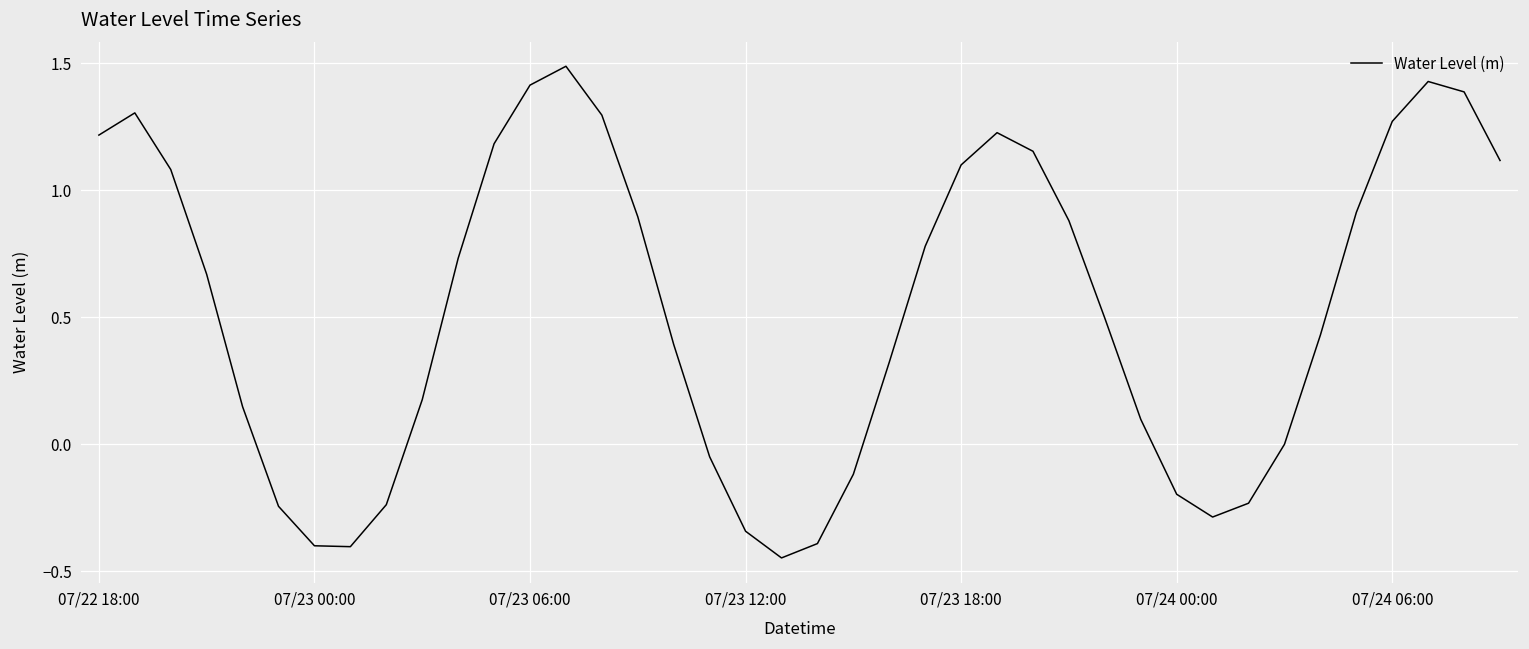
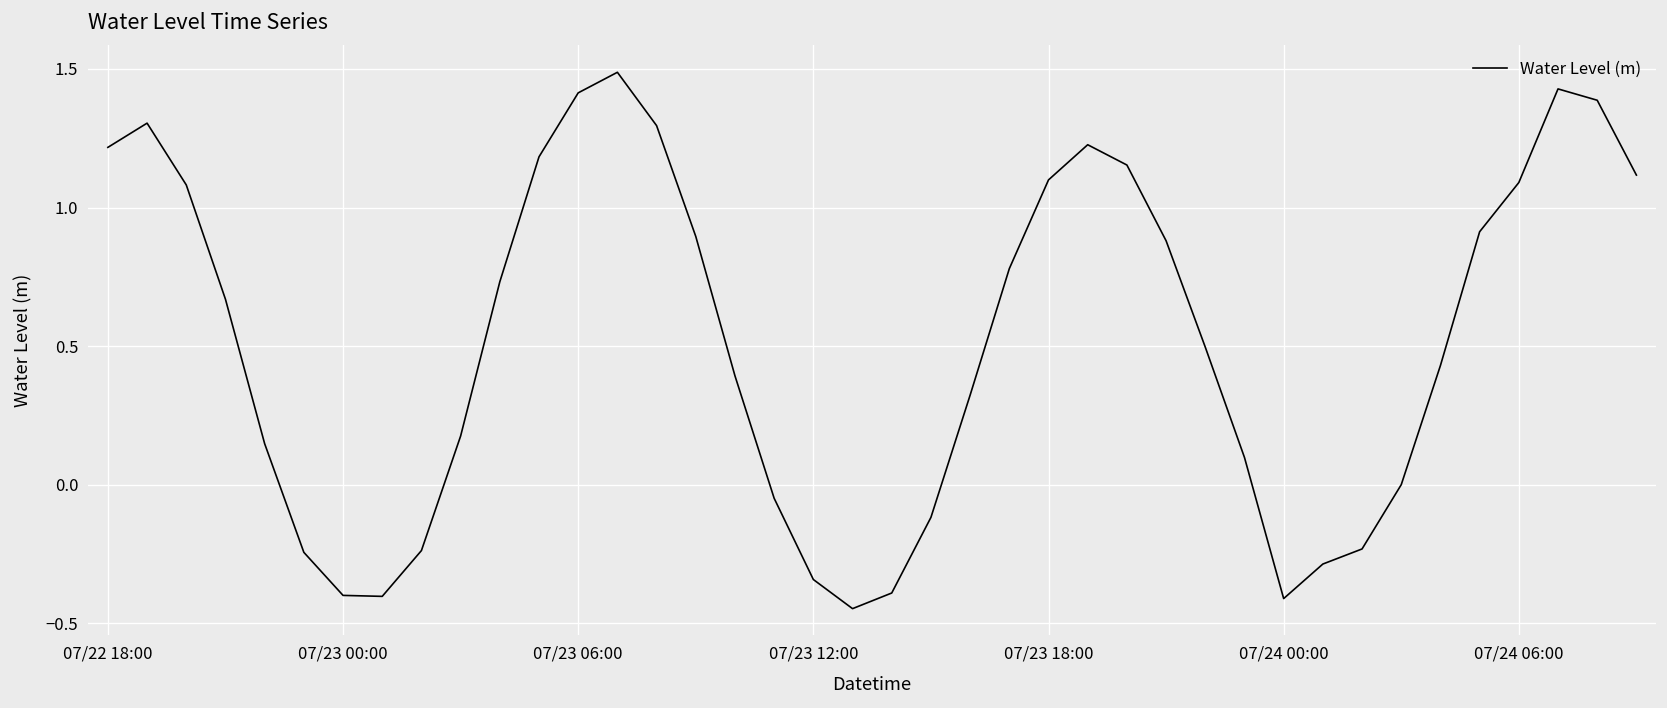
07/24 00:00: -0.20 -> -0.41
07/24 06:00: 1.27 -> 1.09
